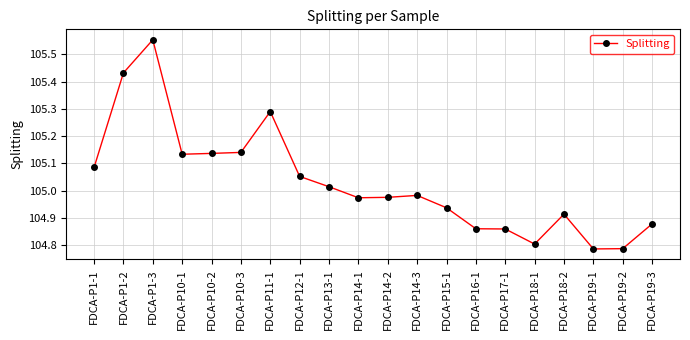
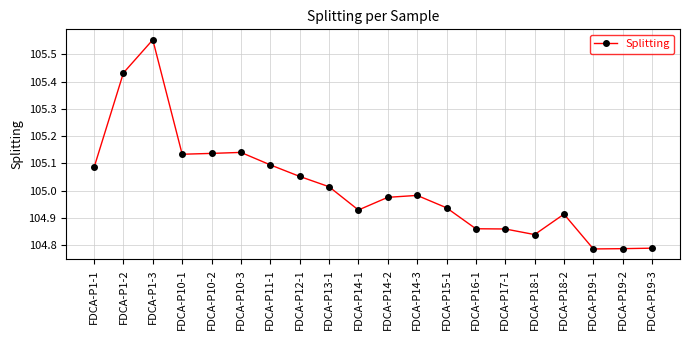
FDCA-P11-1: 105.29 -> 105.09
FDCA-P14-1: 104.97 -> 104.93
FDCA-P18-1: 104.80 -> 104.84
FDCA-P19-3: 104.88 -> 104.79
